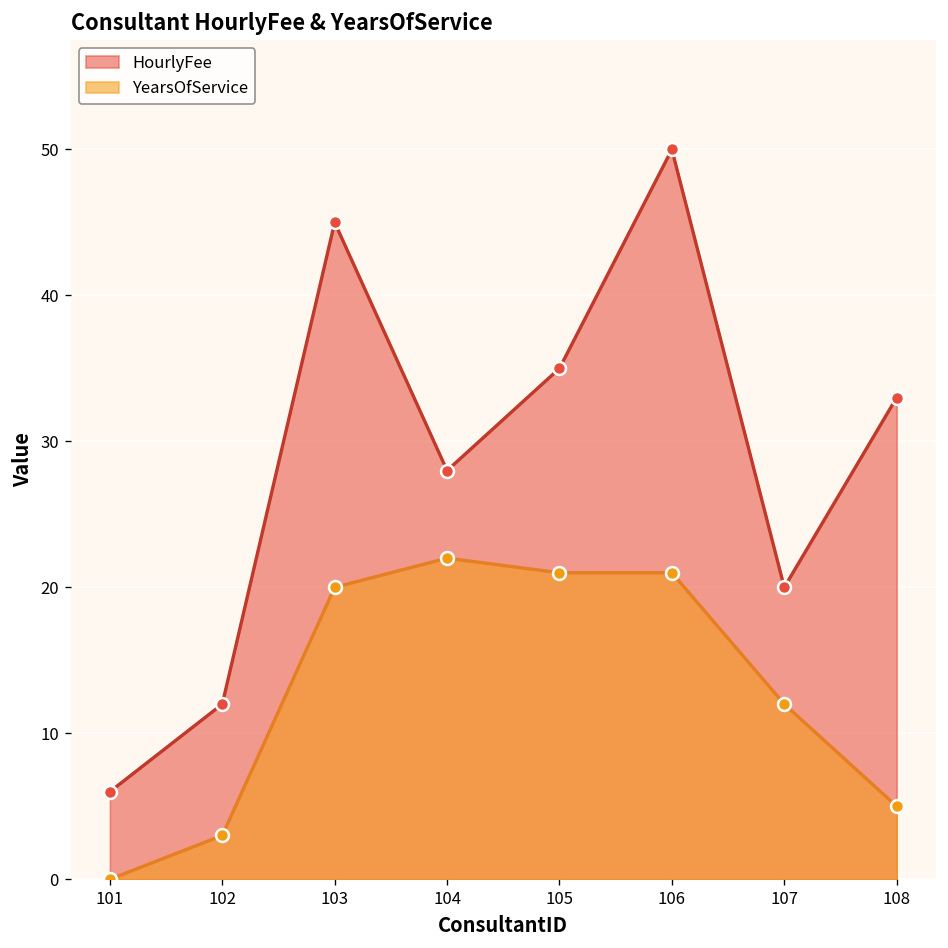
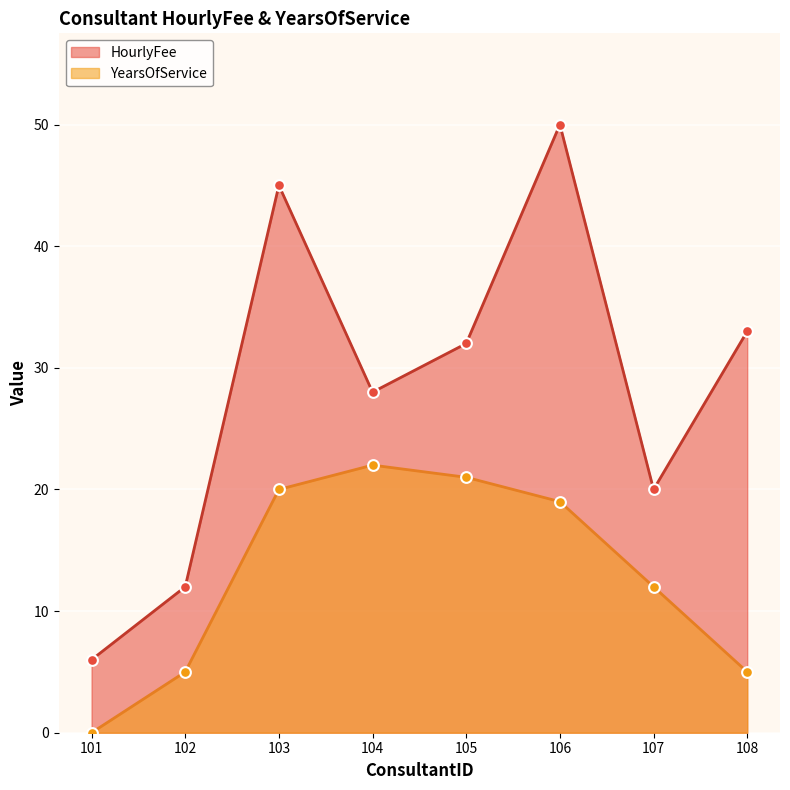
YearsOfService, 102: 3 -> 5
HourlyFee, 105: 35 -> 32
YearsOfService, 106: 21 -> 19
